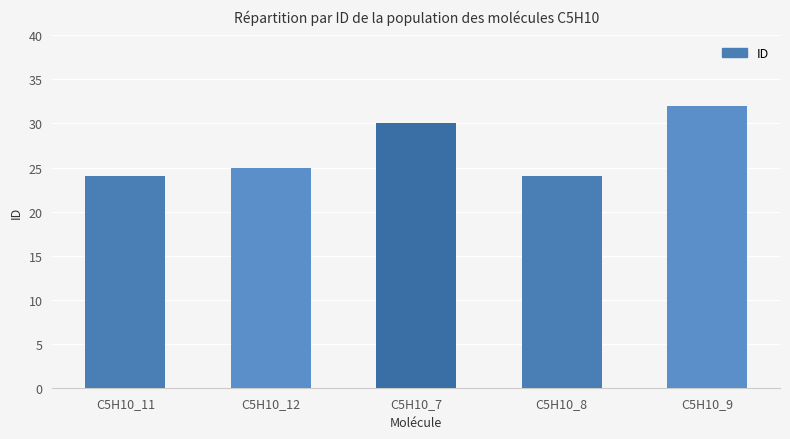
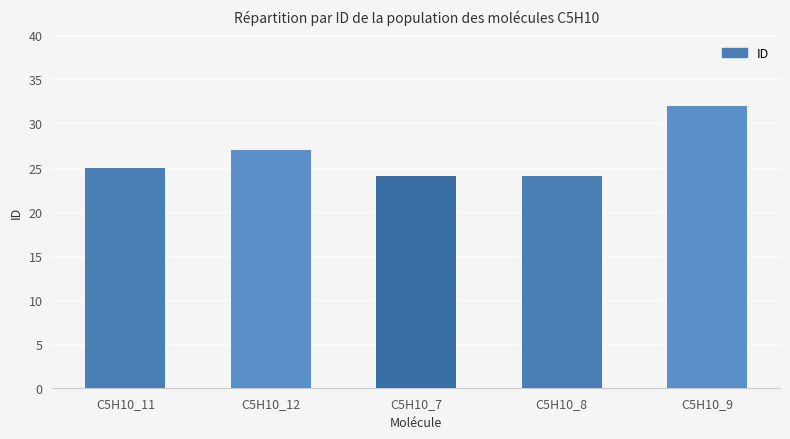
C5H10_11: 24 -> 25
C5H10_12: 25 -> 27
C5H10_7: 30 -> 24
